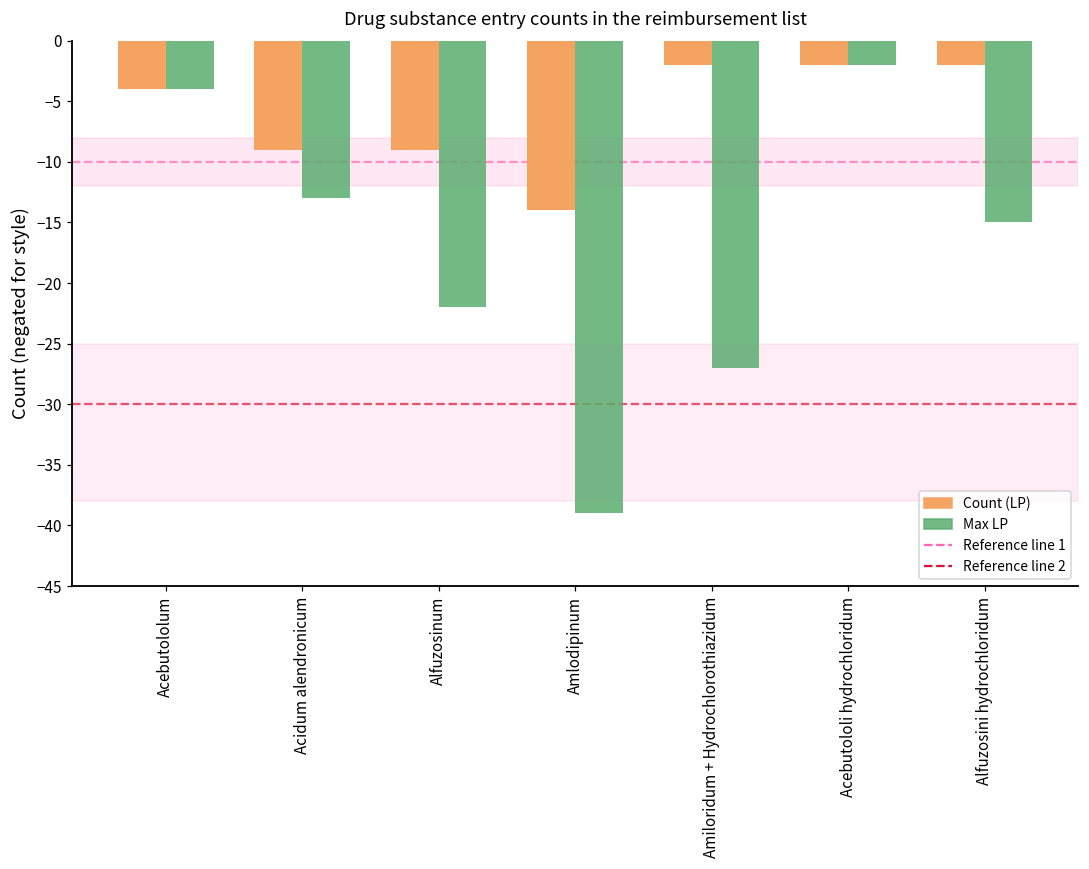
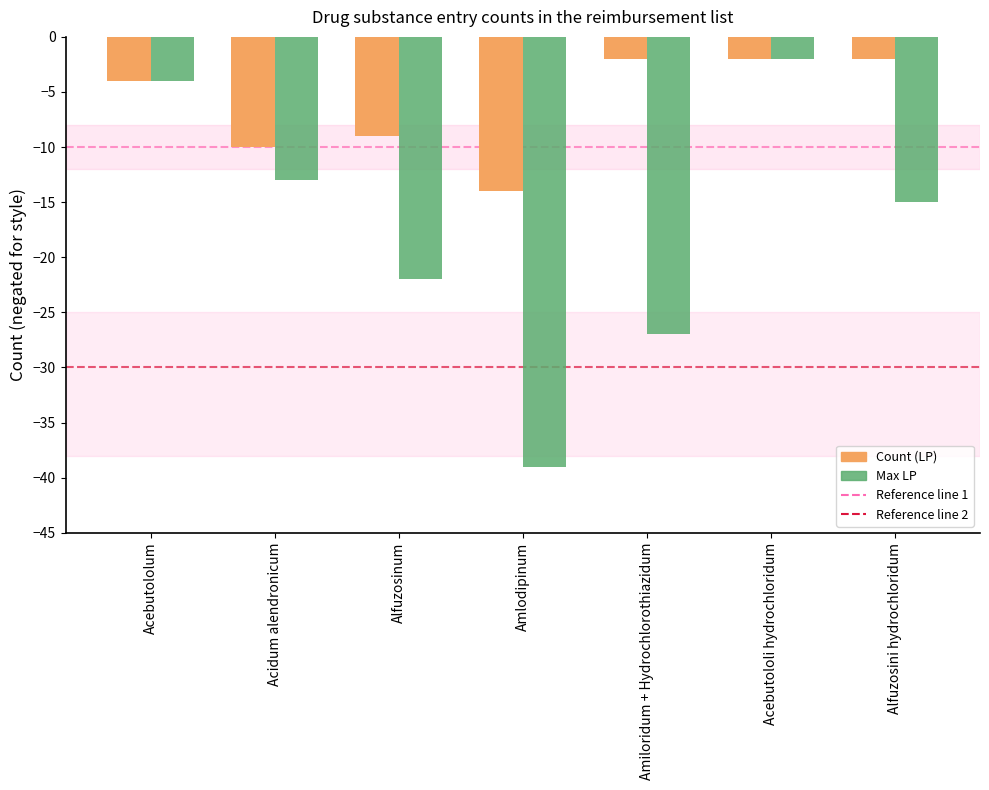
Count (LP), Acidum alendronicum: -9.0 -> -10.0
